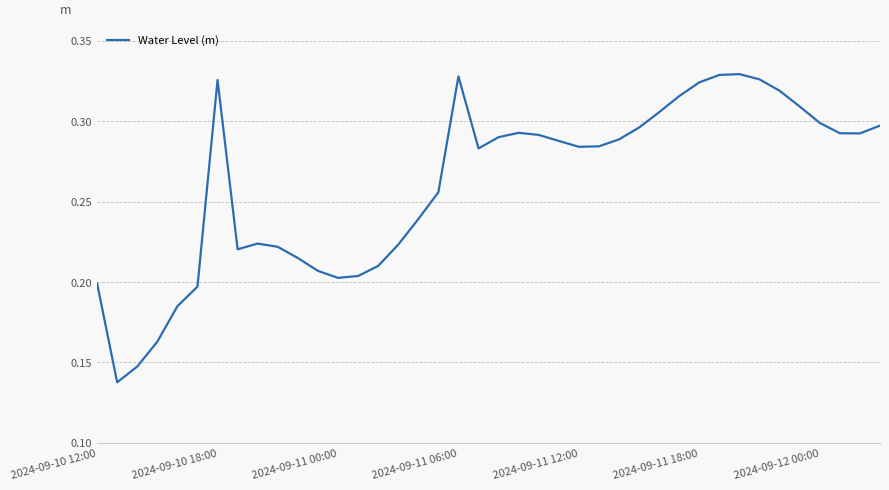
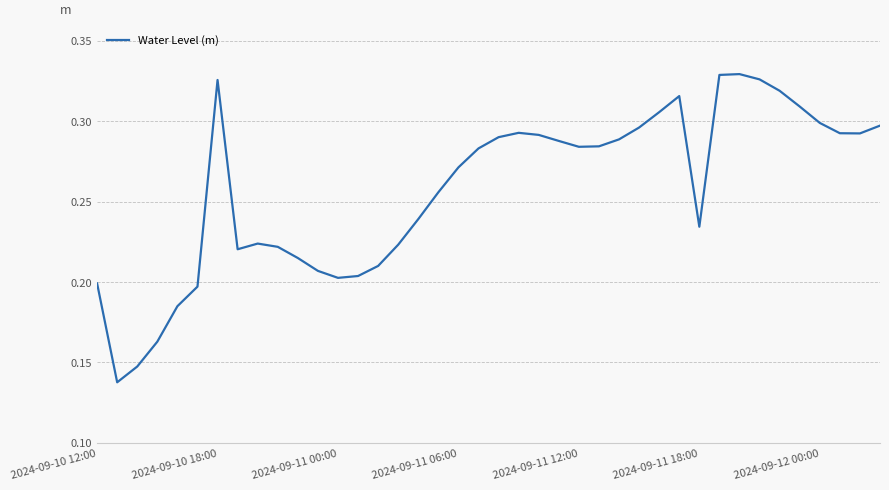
2024-09-11 06:00: 0.328 -> 0.271
2024-09-11 18:00: 0.324 -> 0.234
